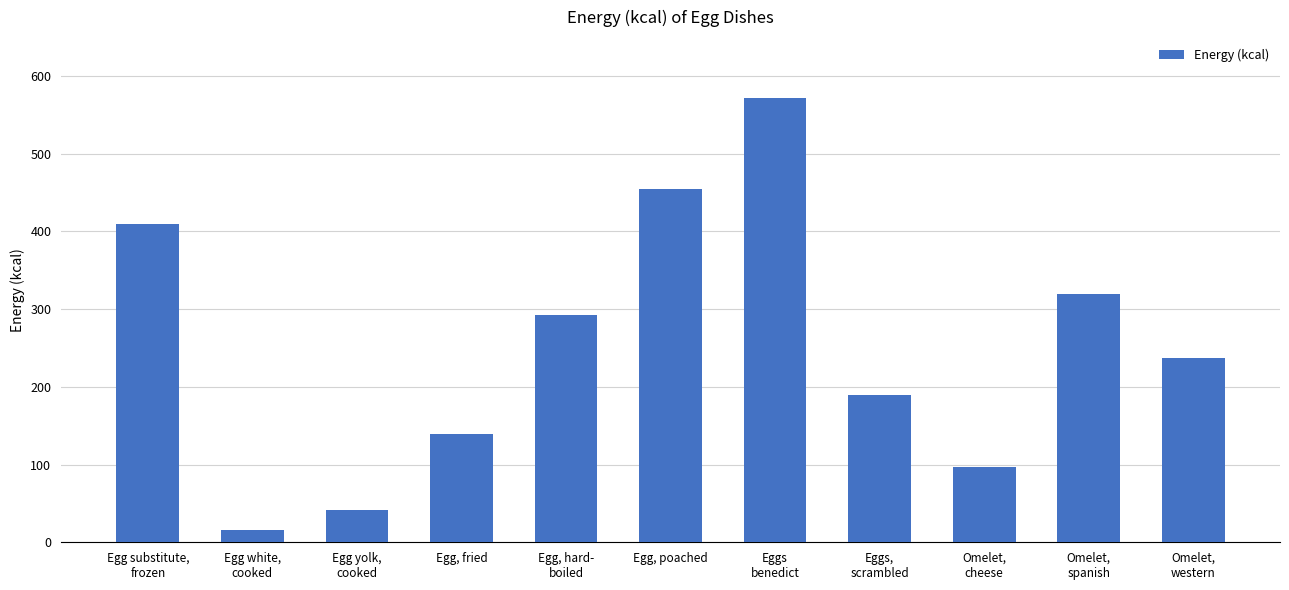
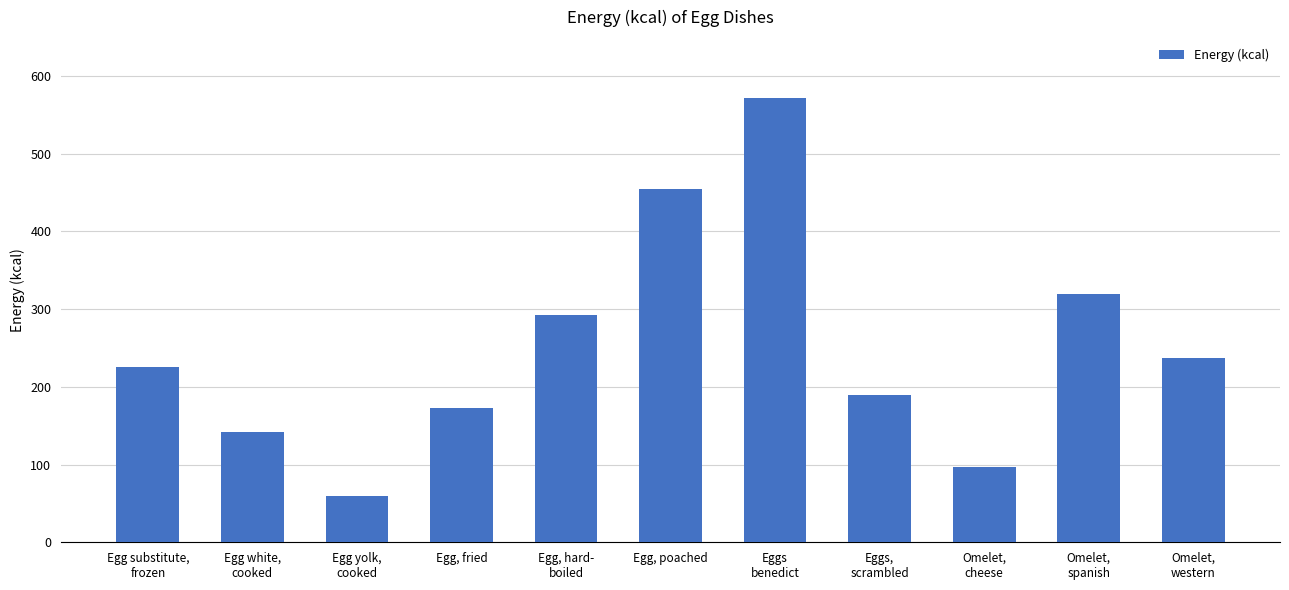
Egg substitute, frozen: 410 -> 230
Egg white, cooked: 20 -> 140
Egg yolk, cooked: 40 -> 60
Egg, fried: 140 -> 170
